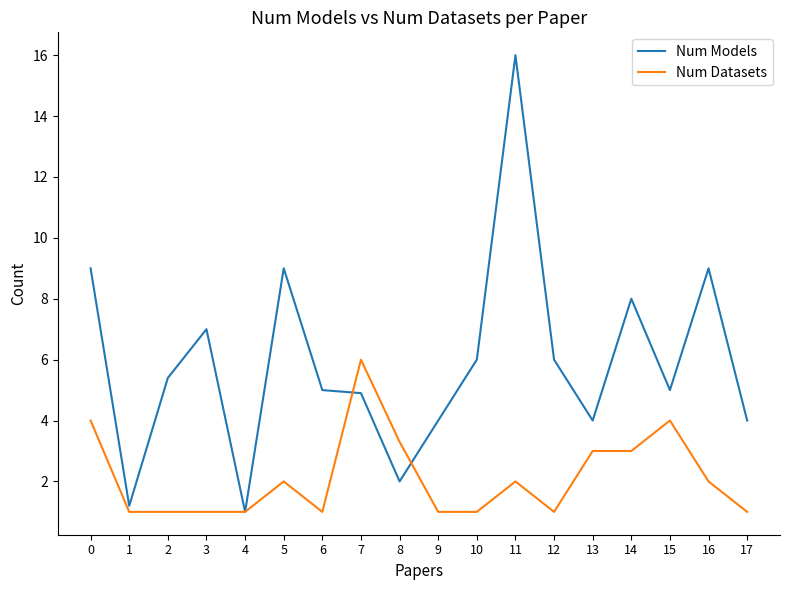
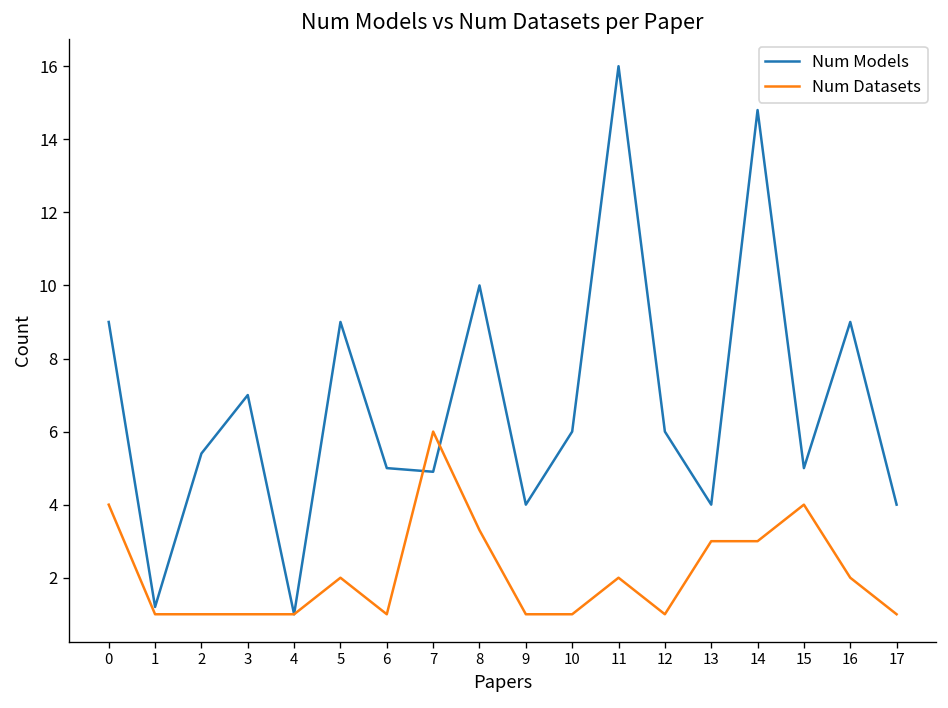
Num Models, 8: 2 -> 10
Num Models, 14: 8.0 -> 14.8
